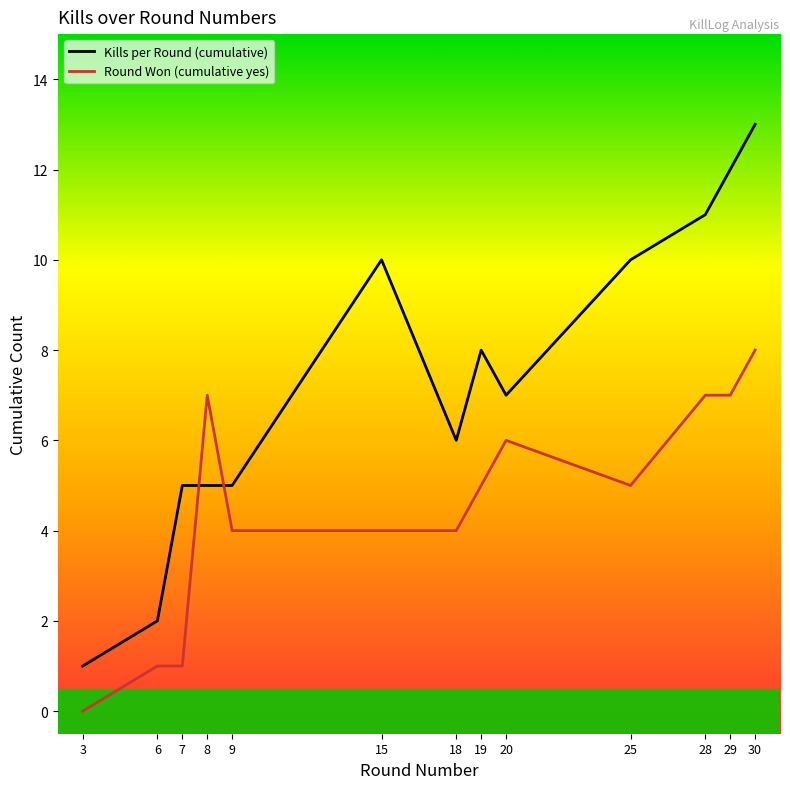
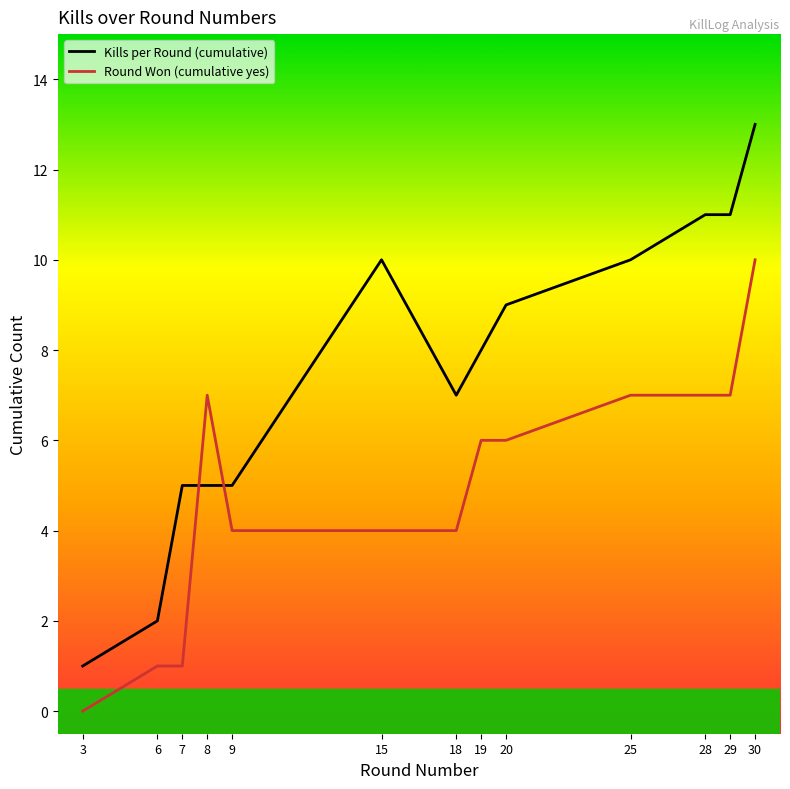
Kills per Round (cumulative), 18: 6 -> 7
Round Won (cumulative yes), 19: 5 -> 6
Kills per Round (cumulative), 20: 7 -> 9
Round Won (cumulative yes), 25: 5 -> 7
Kills per Round (cumulative), 29: 12 -> 11
Round Won (cumulative yes), 30: 8 -> 10
